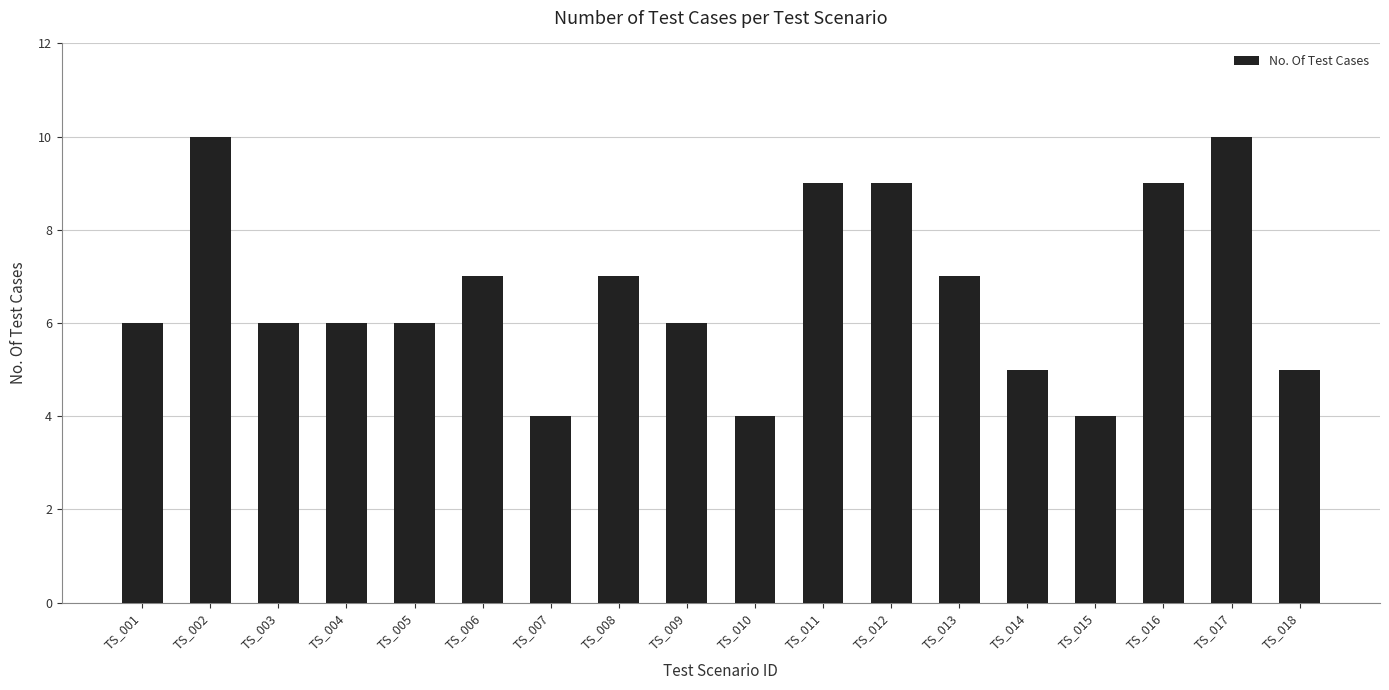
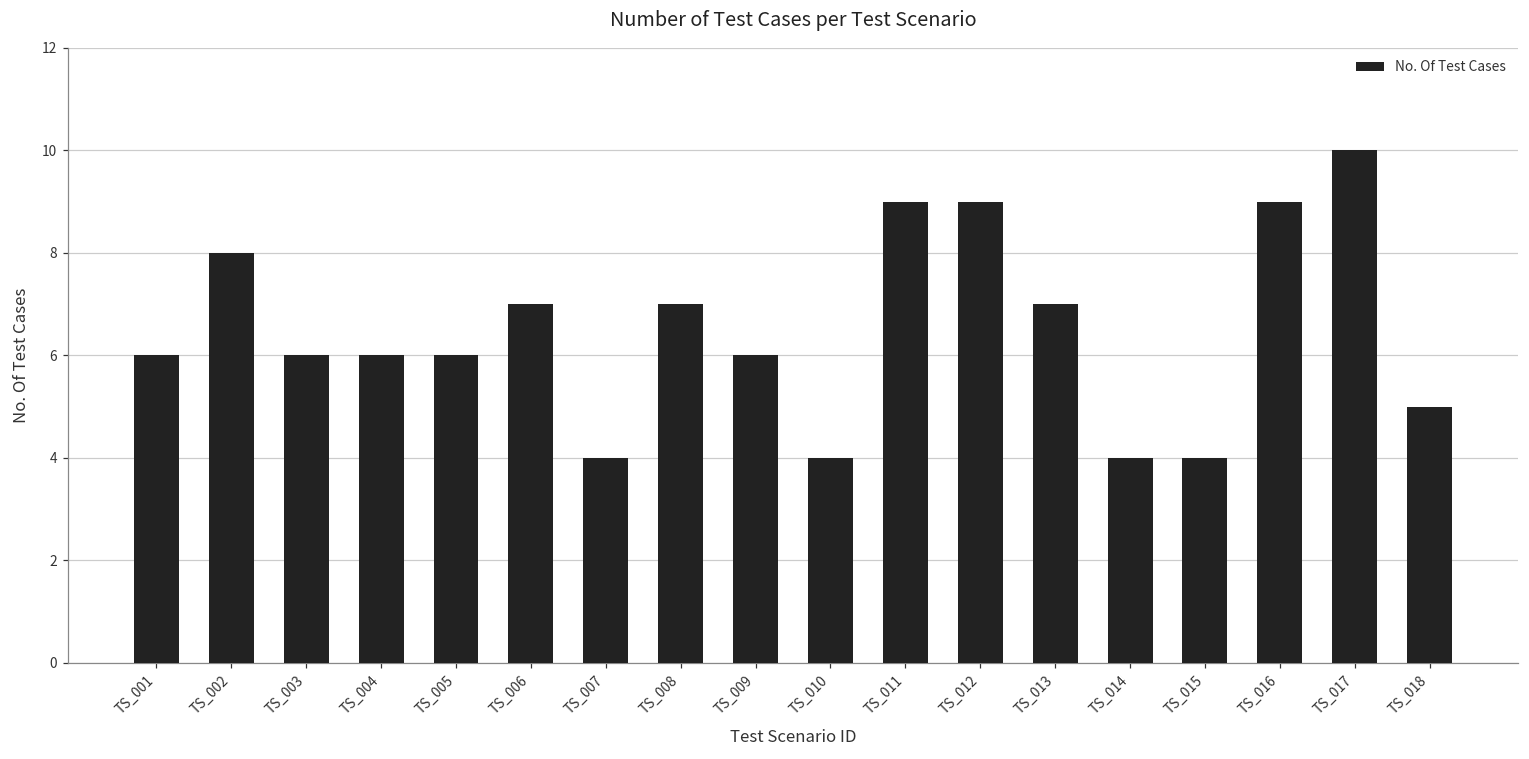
TS_002: 10 -> 8
TS_014: 5 -> 4
